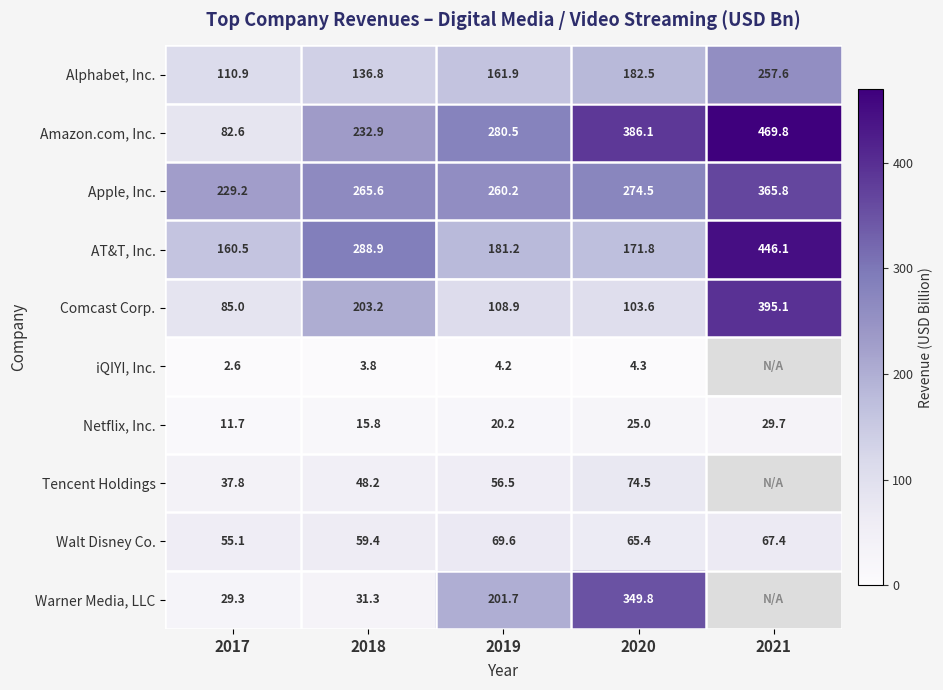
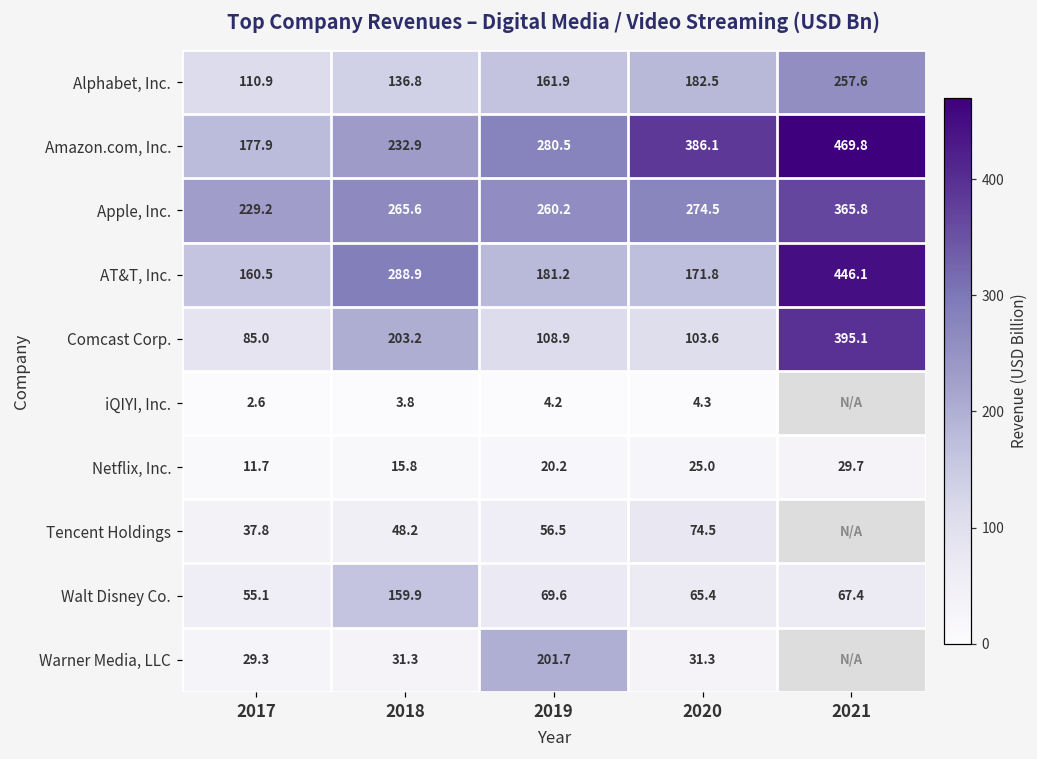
Amazon.com, Inc., 2017: 82.6 -> 177.9
Walt Disney Co., 2018: 59.4 -> 159.9
Warner Media, LLC, 2020: 349.8 -> 31.3
